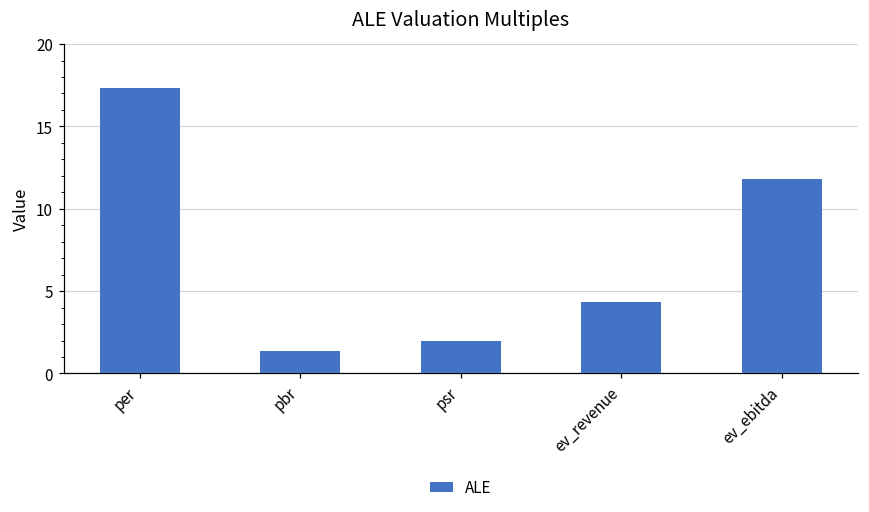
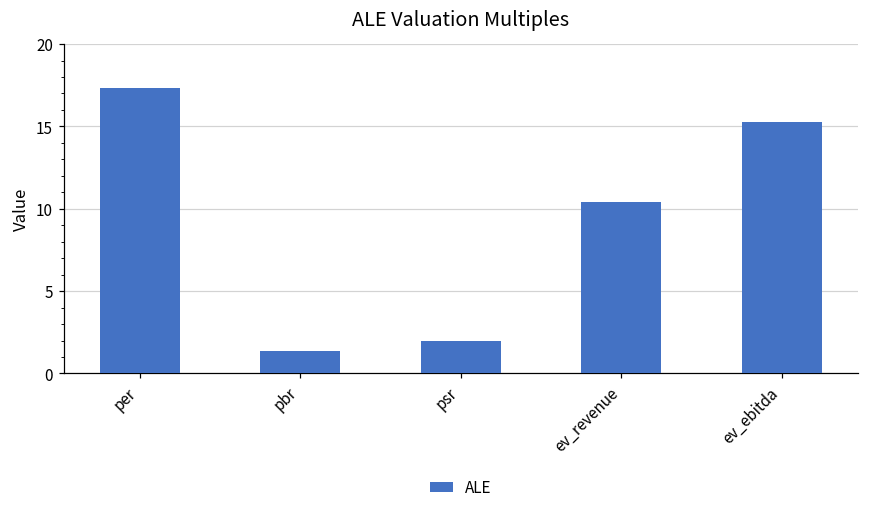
ev_revenue: 4.4 -> 10.4
ev_ebitda: 11.8 -> 15.2
